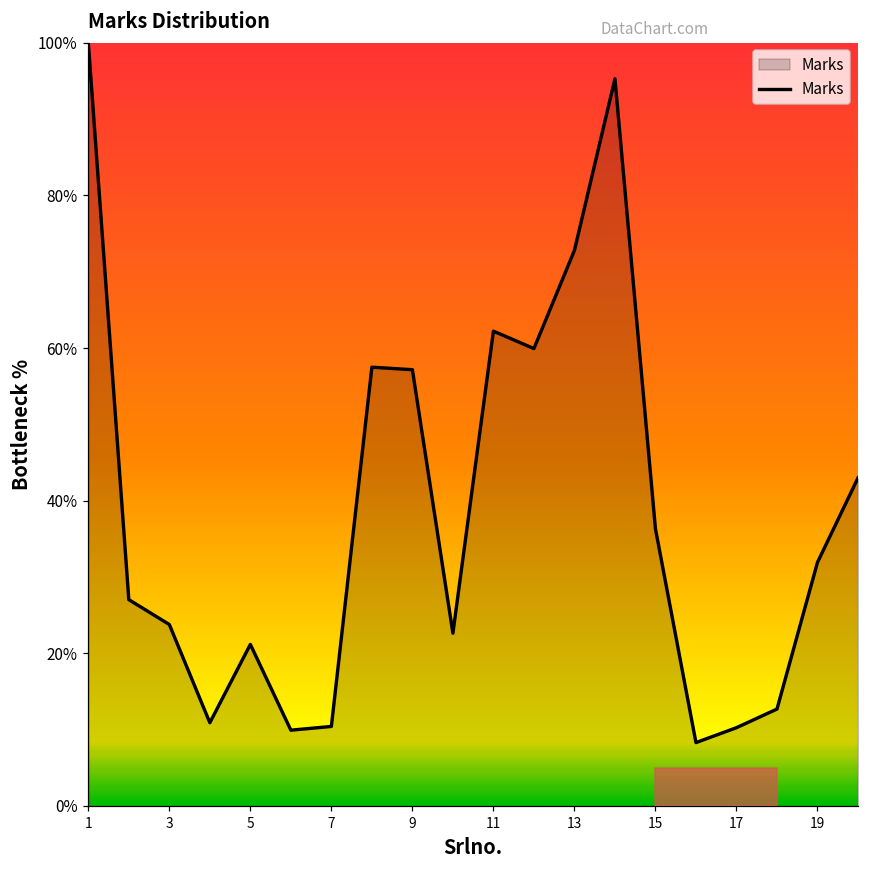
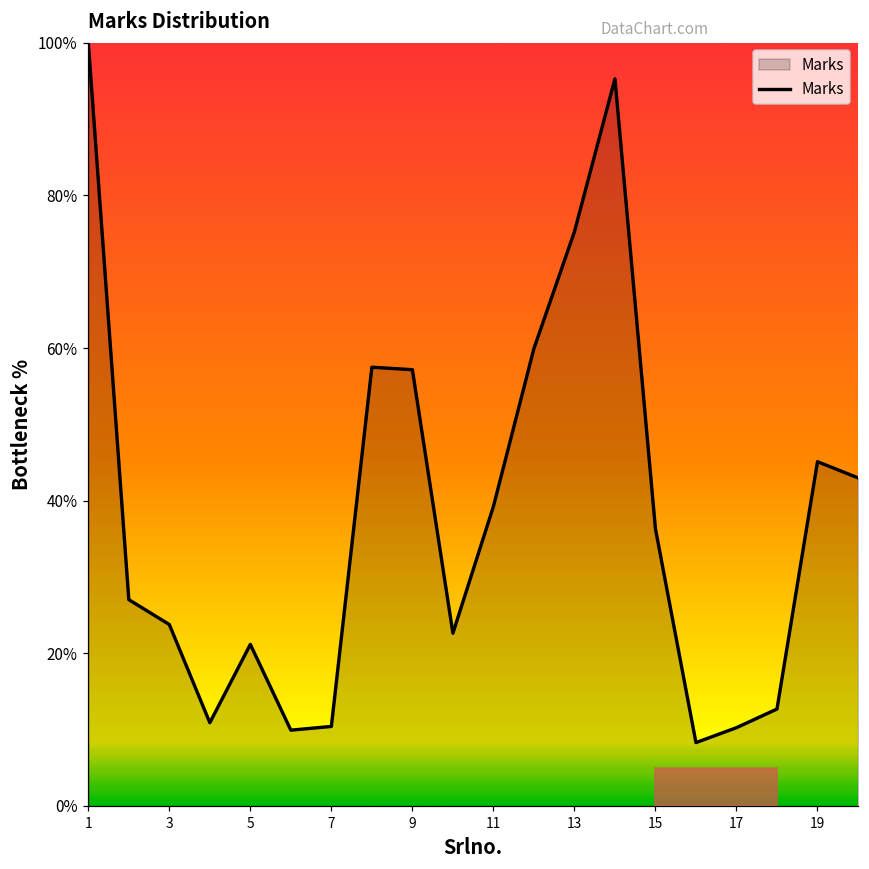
11: 62% -> 39%
13: 73% -> 75%
19: 32% -> 45%
